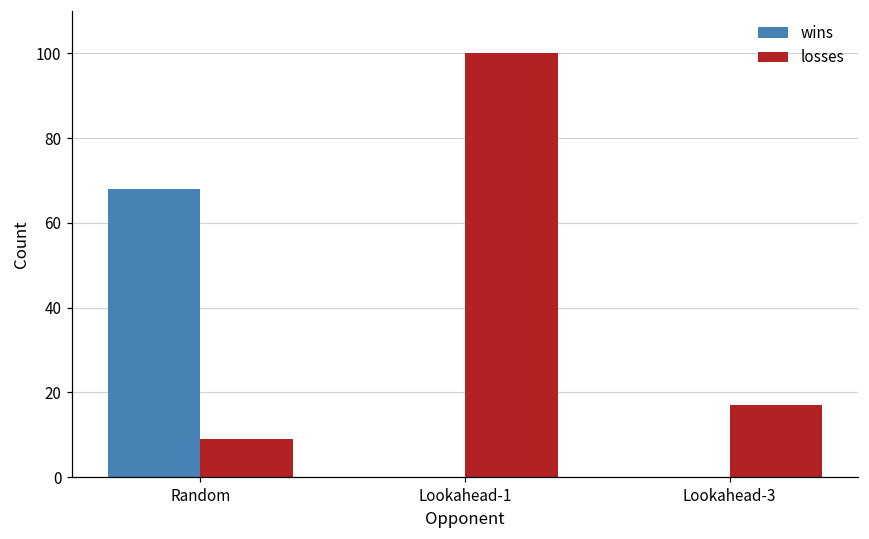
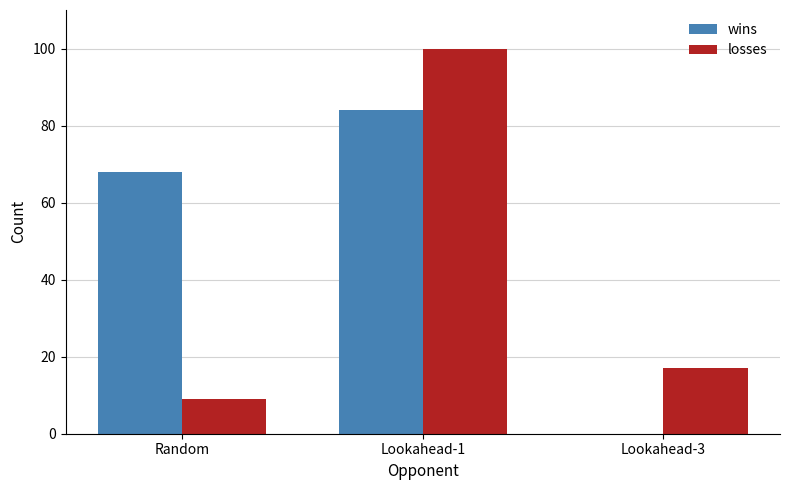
wins, Lookahead-1: 0 -> 84
